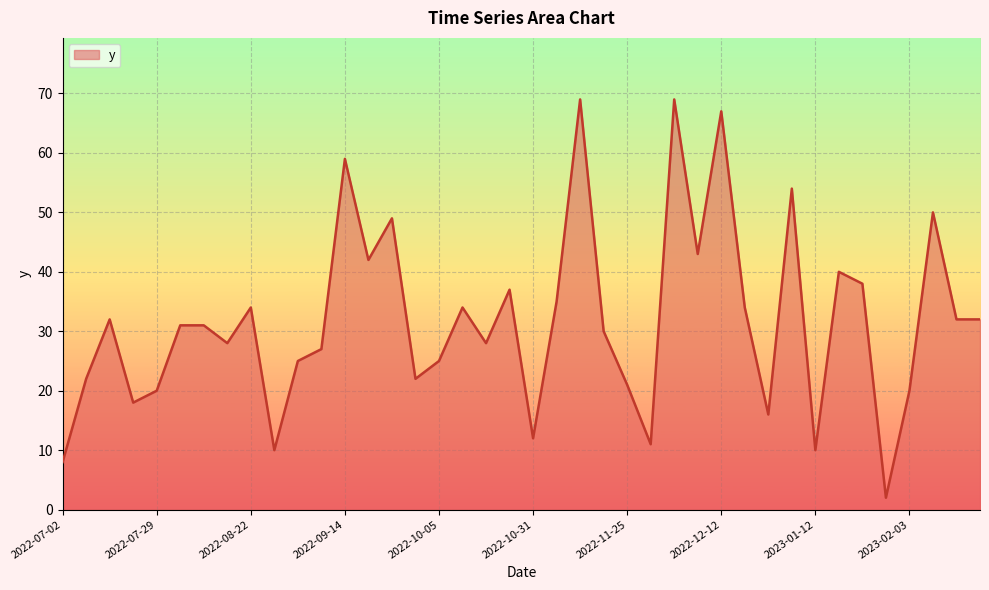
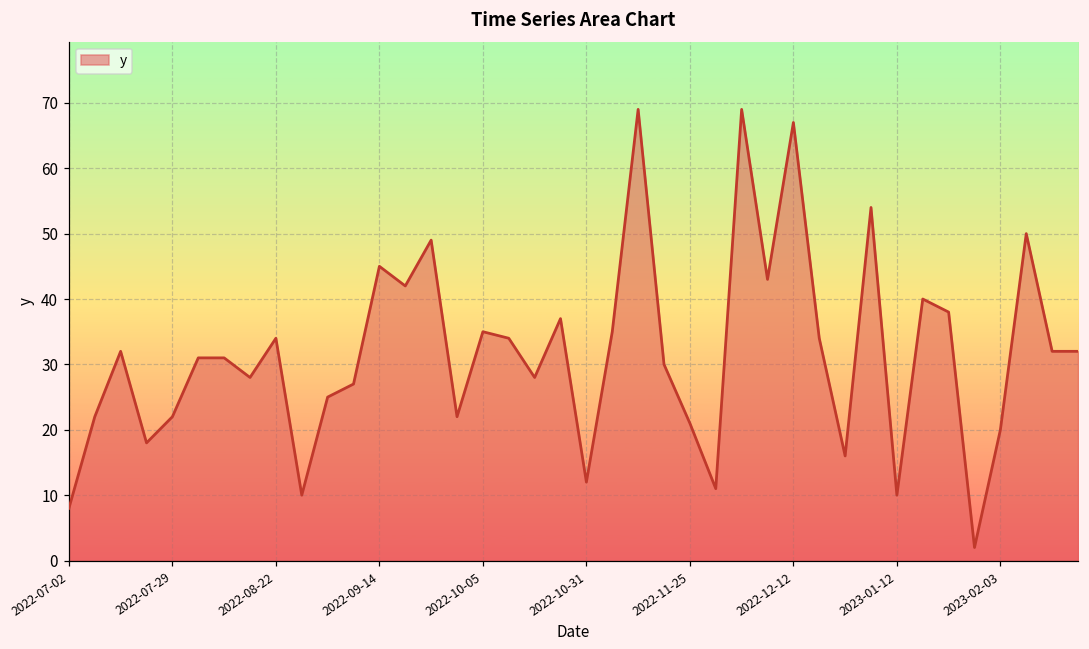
2022-07-29: 20 -> 22
2022-09-14: 59 -> 45
2022-10-05: 25 -> 35
